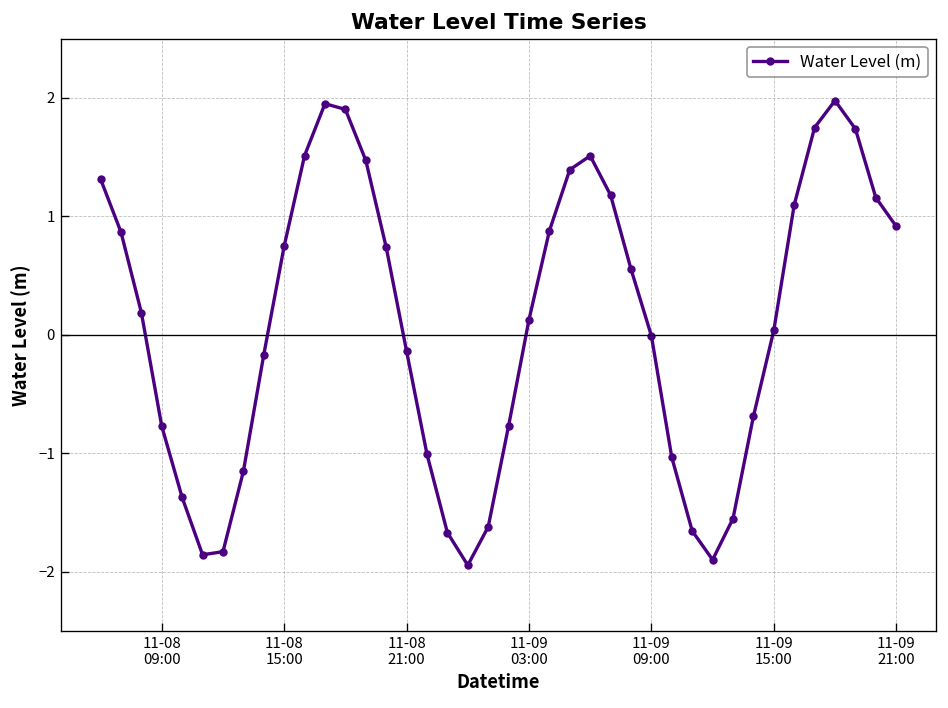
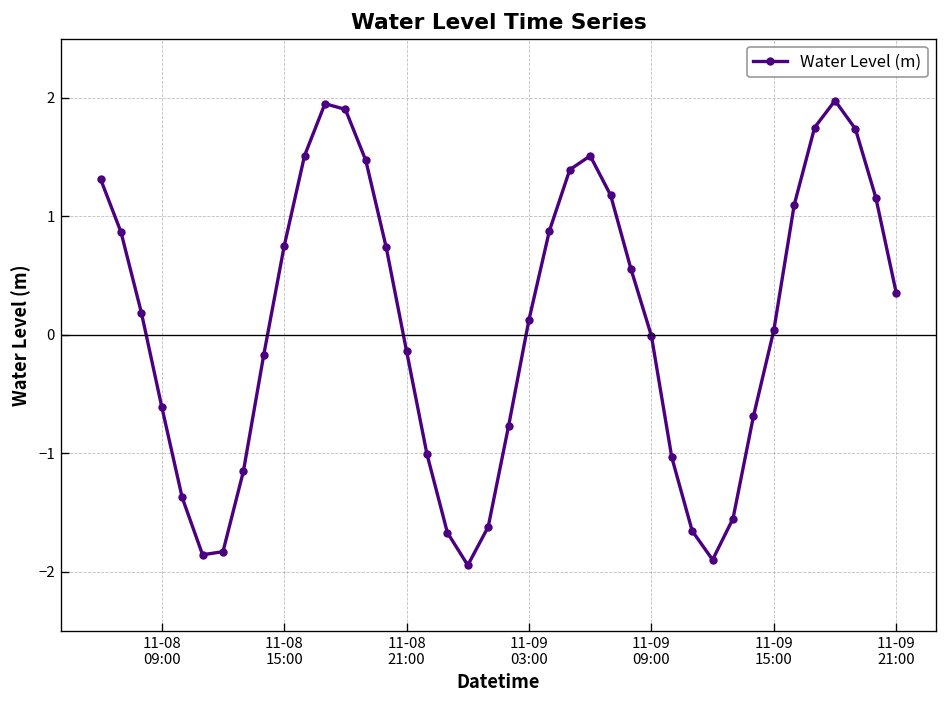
11-08 09:00: -0.8 -> -0.6
11-09 21:00: 0.9 -> 0.4
